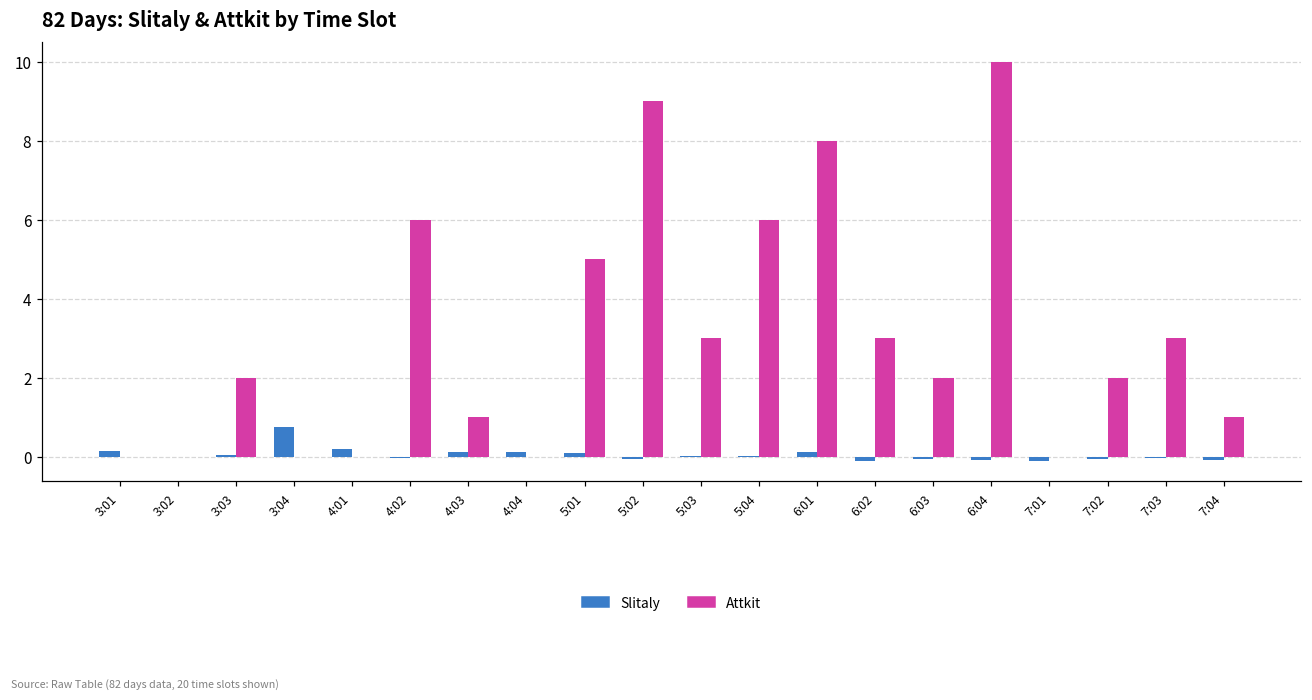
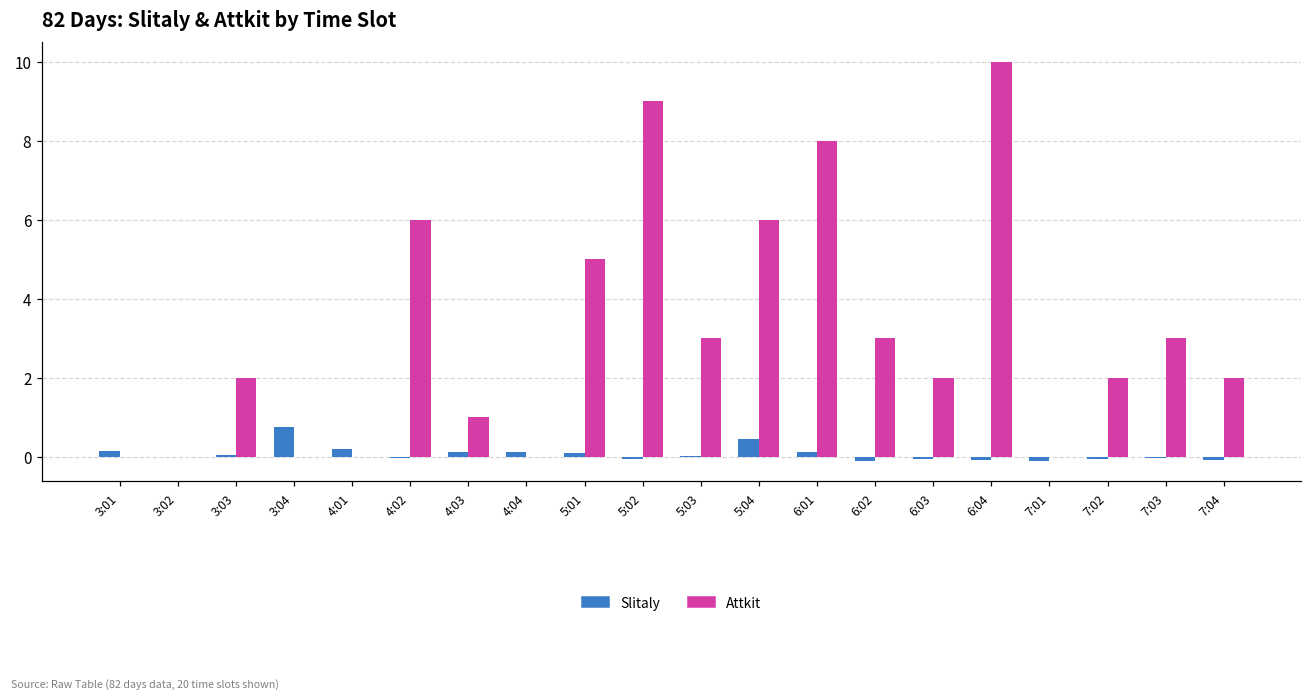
Slitaly, 5:04: 0.0 -> 0.4
Attkit, 7:04: 1 -> 2
